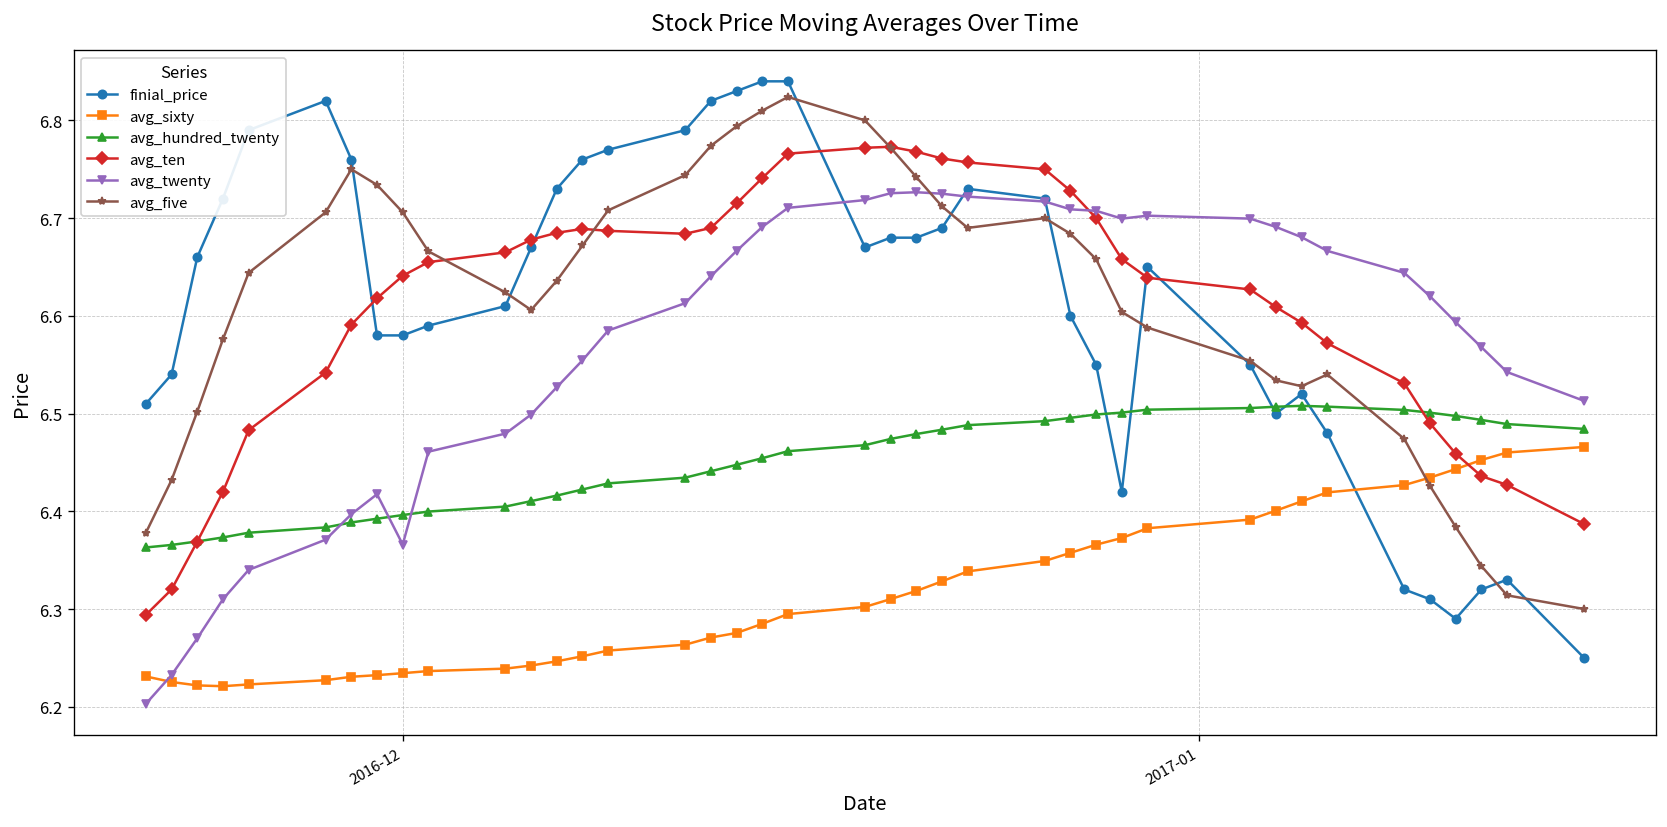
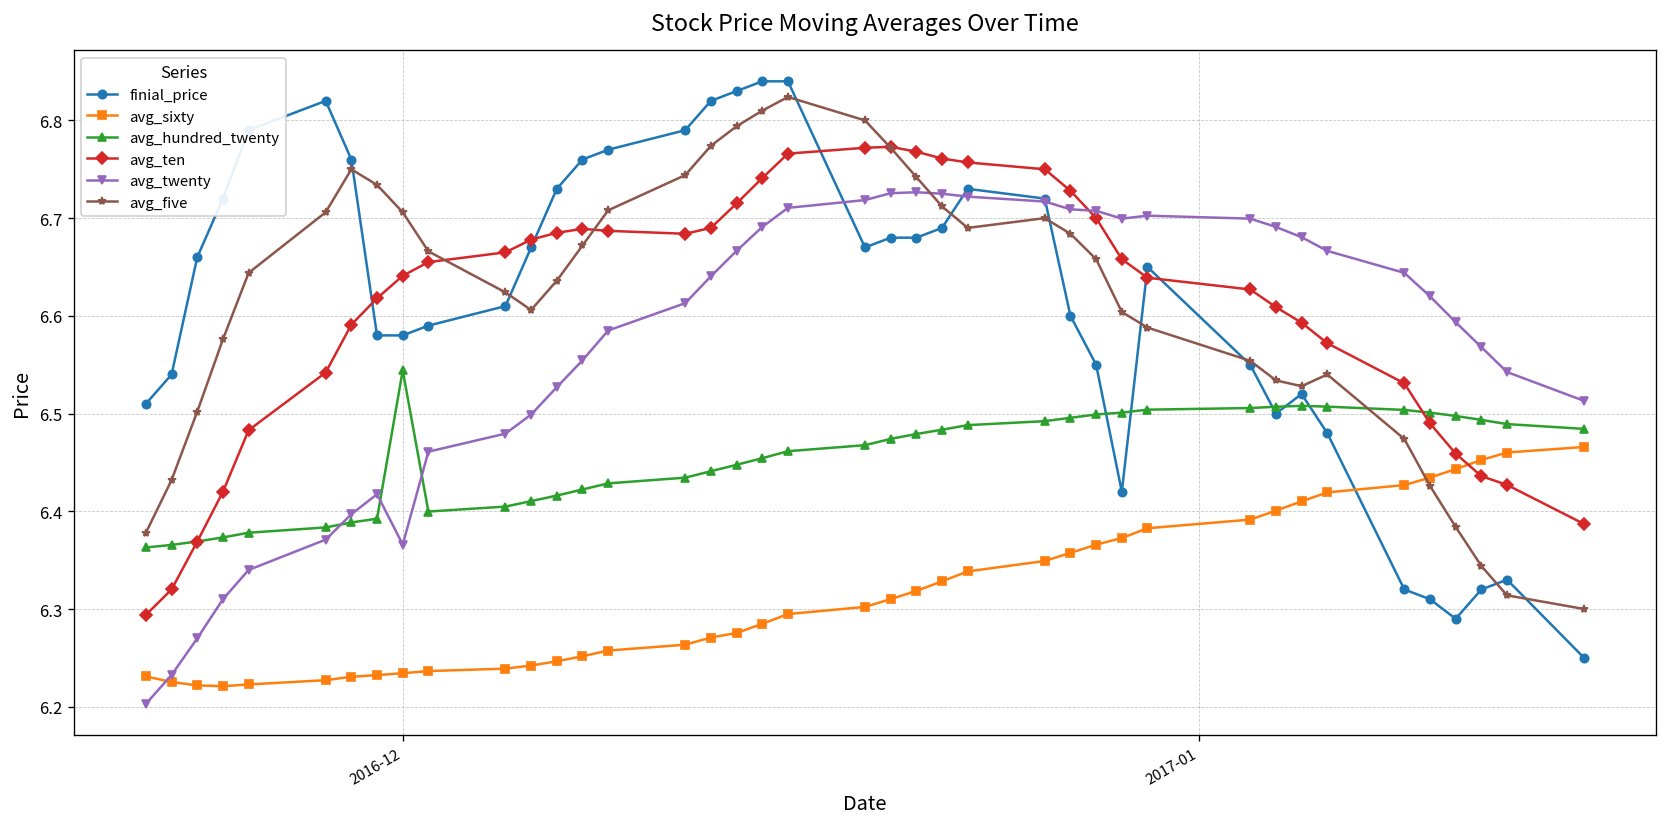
avg_hundred_twenty, 2016-12: 6.40 -> 6.54
